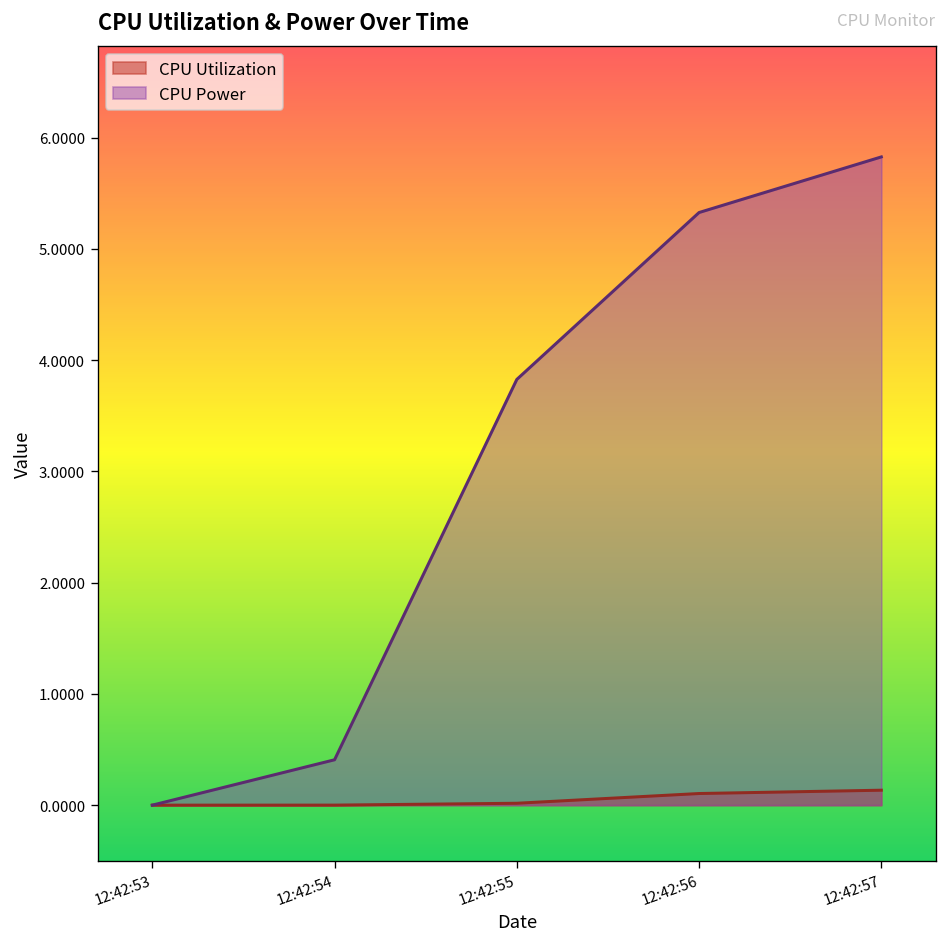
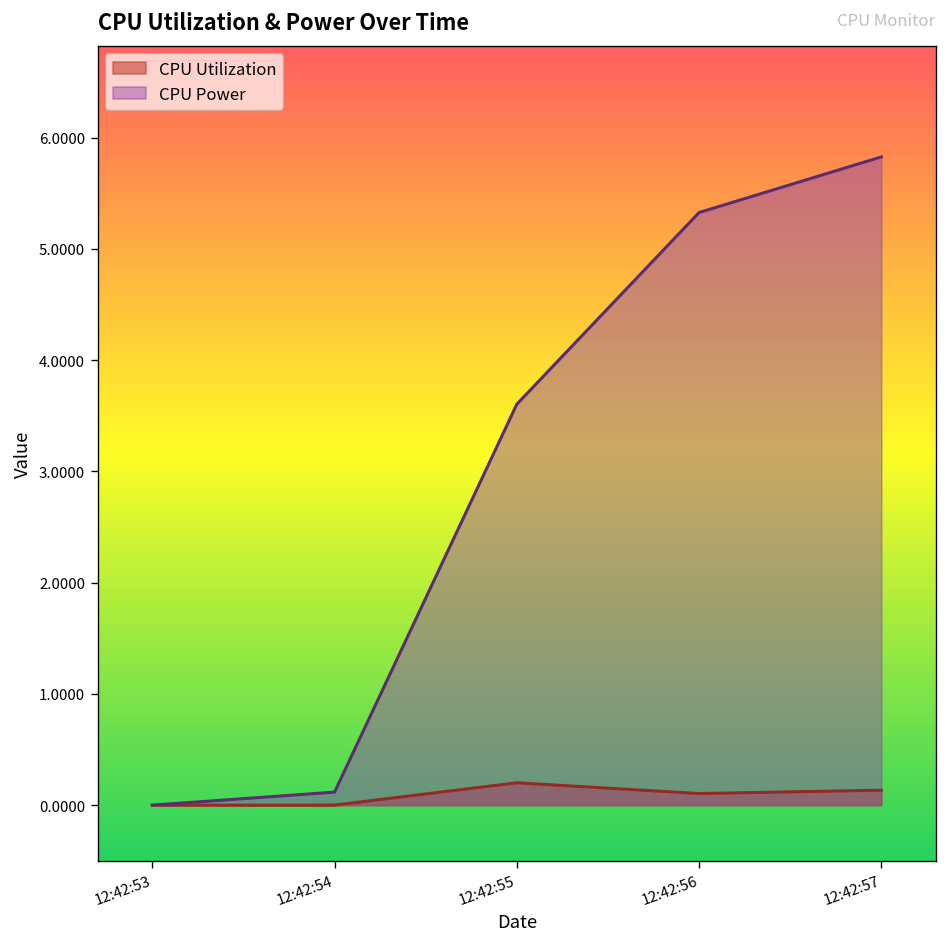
CPU Power, 12:42:54: 0.4 -> 0.1
CPU Utilization, 12:42:55: 0.0 -> 0.2
CPU Power, 12:42:55: 3.8 -> 3.6
